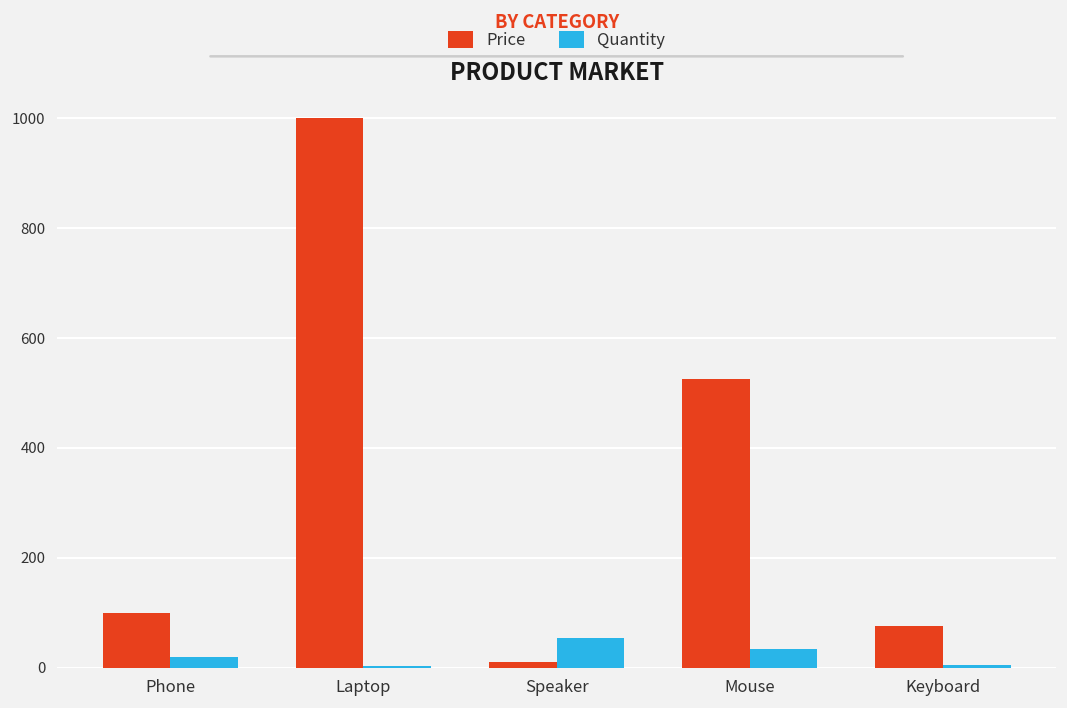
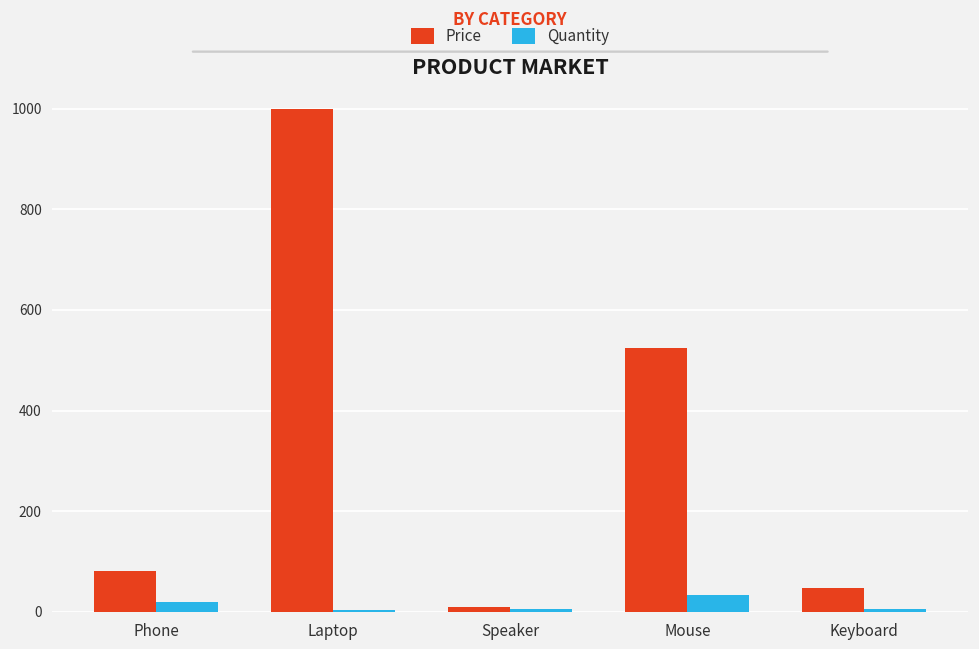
Price, Phone: 100 -> 80
Quantity, Speaker: 50 -> 10
Price, Keyboard: 80 -> 50
